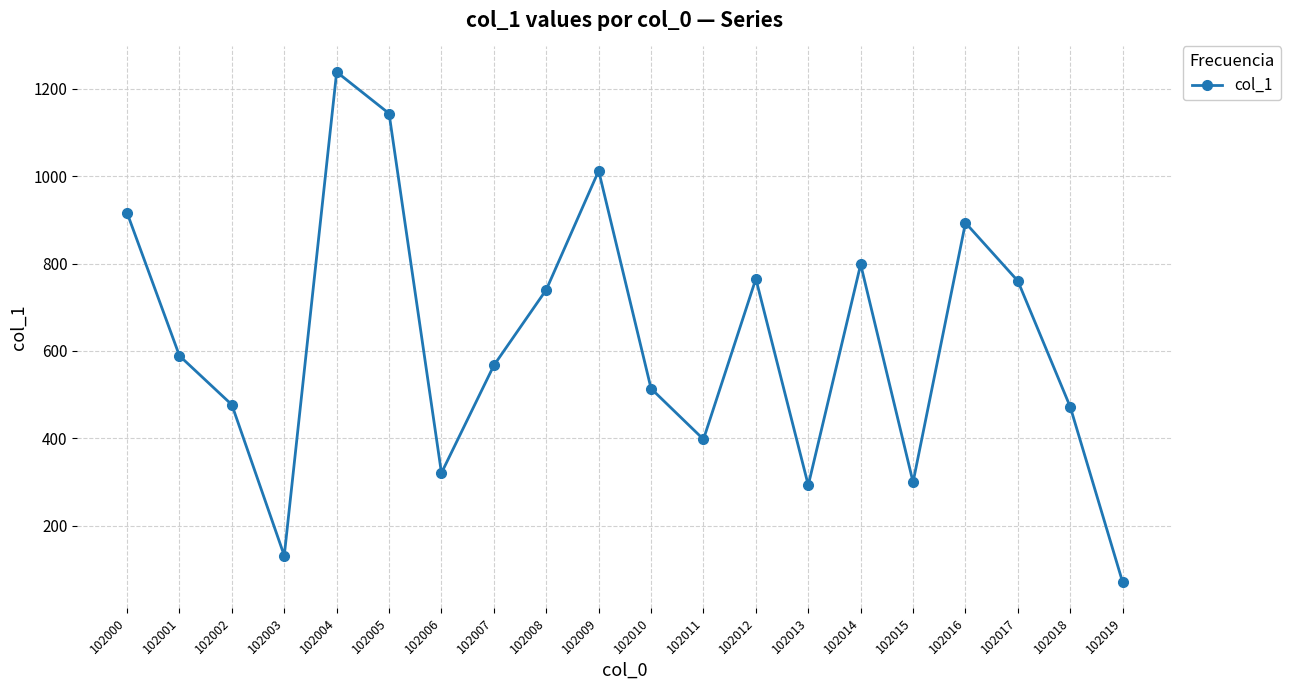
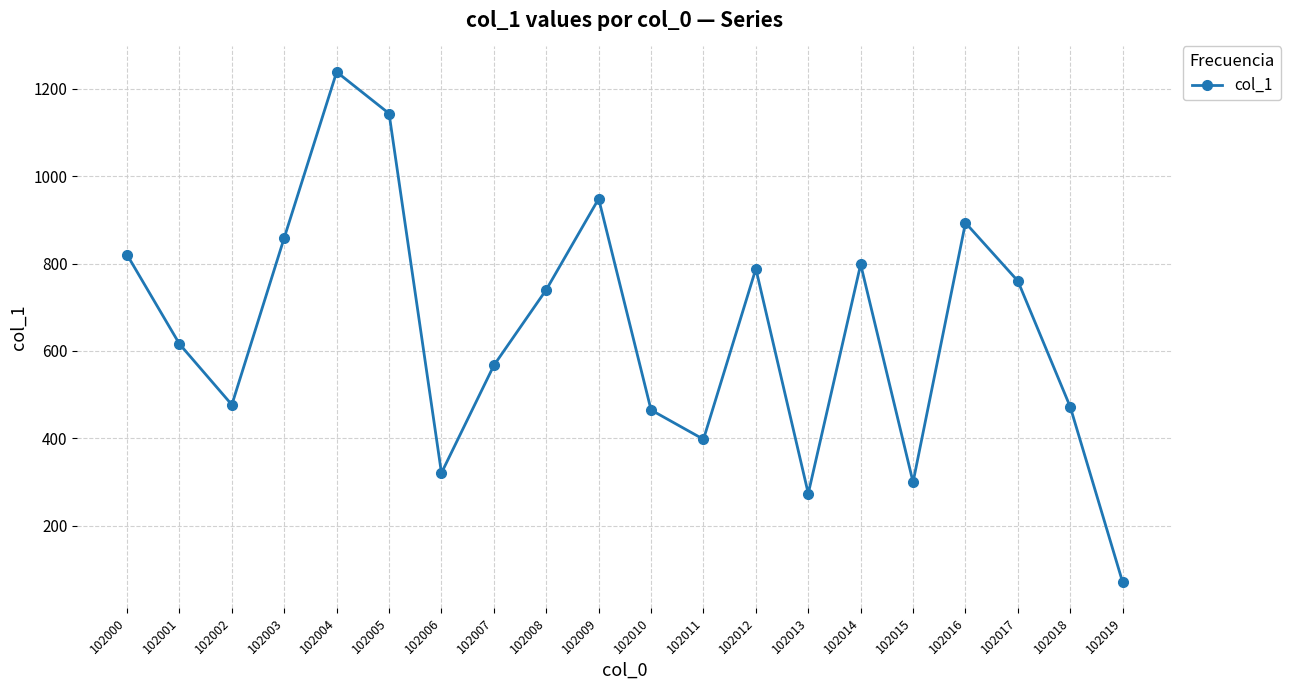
102000: 920 -> 820
102001: 590 -> 620
102003: 130 -> 860
102009: 1010 -> 950
102010: 510 -> 470
102012: 770 -> 790
102013: 290 -> 270
